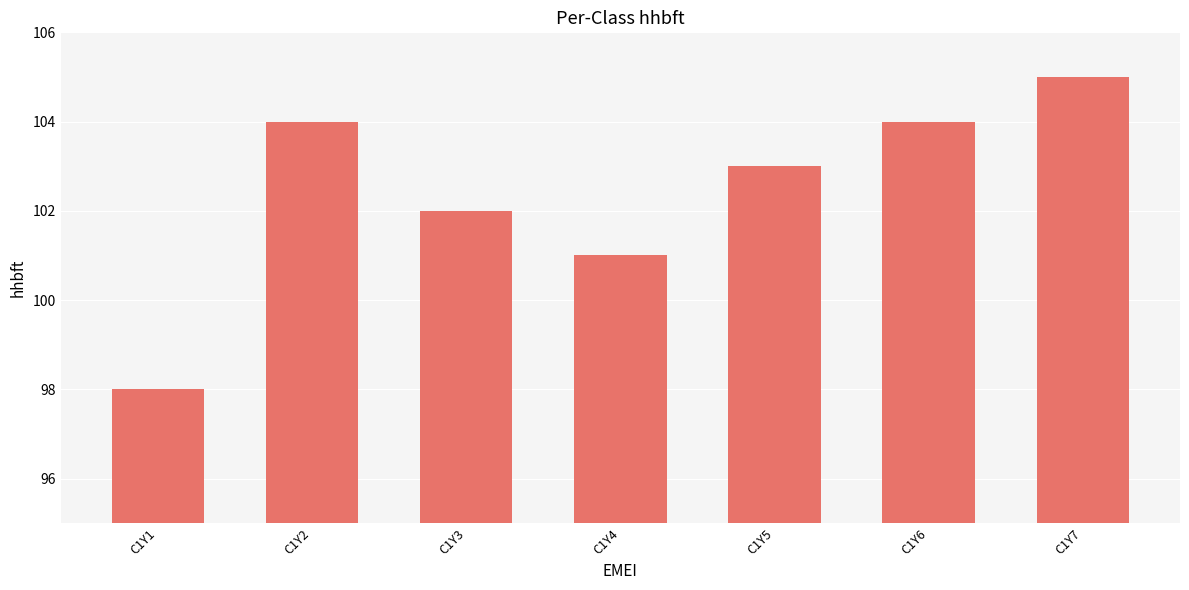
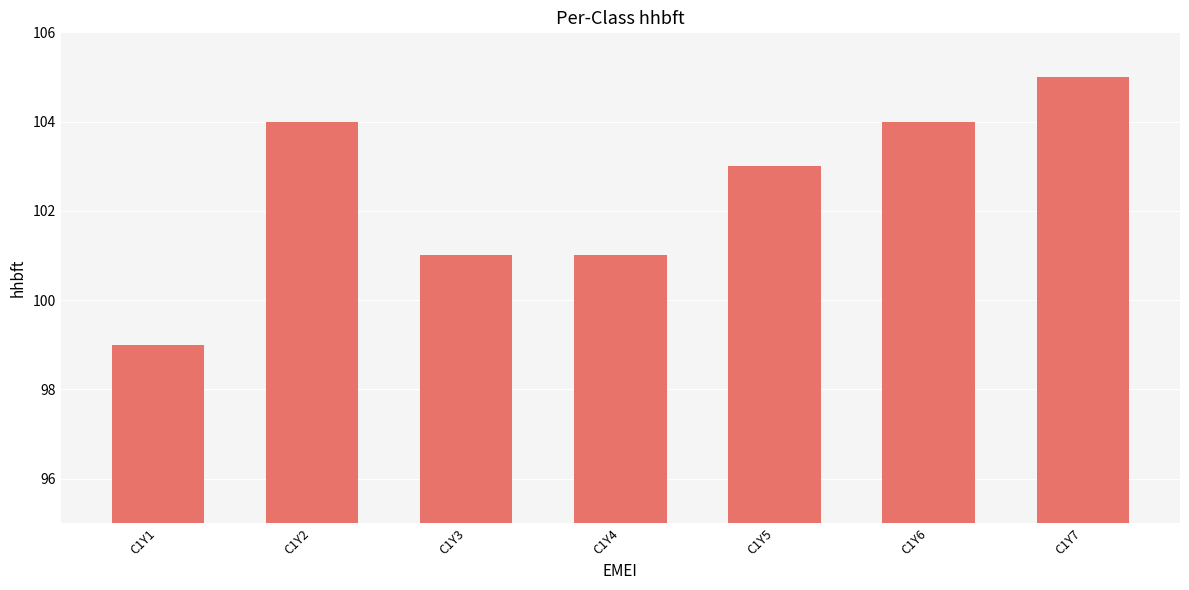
C1Y1: 98 -> 99
C1Y3: 102 -> 101
